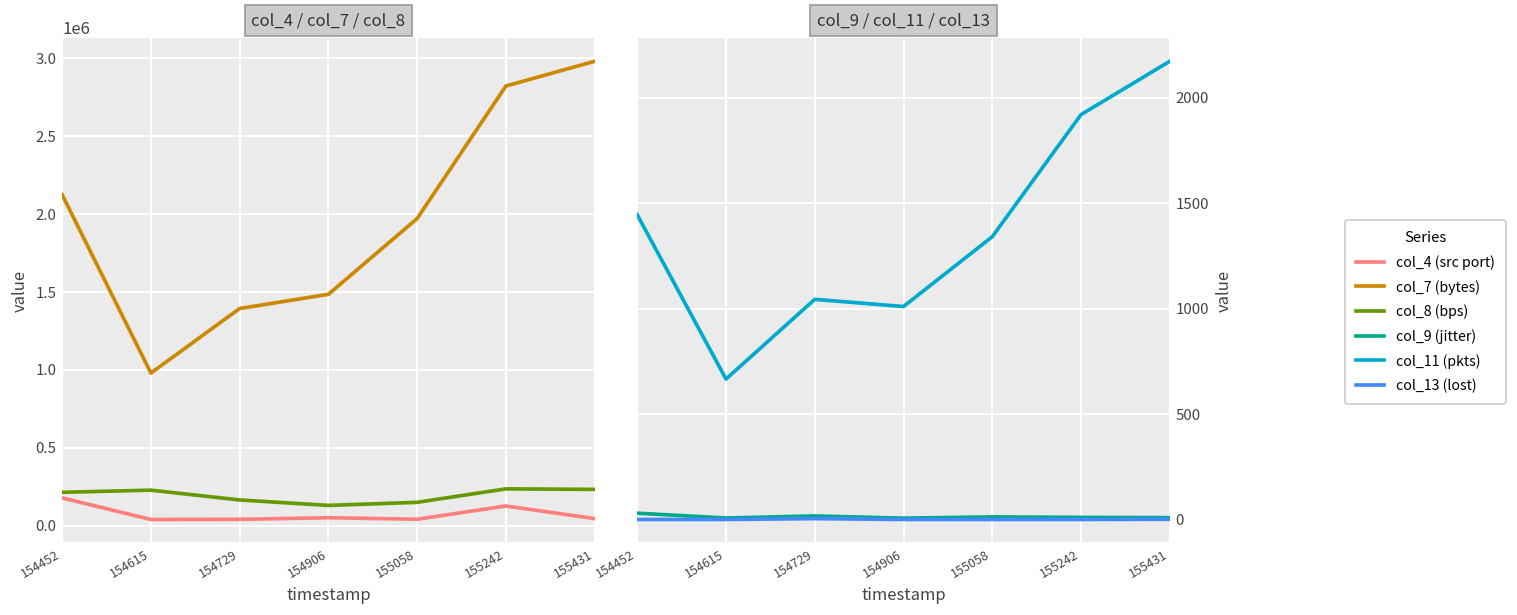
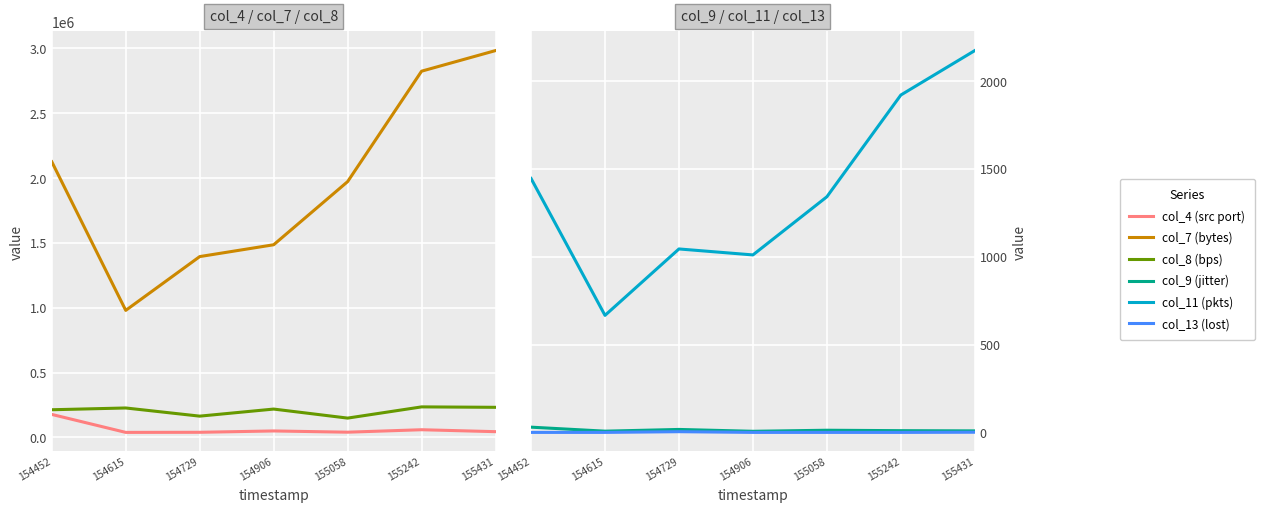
col_4 / col_7 / col_8, col_8 (bps), 154906: 130000 -> 220000
col_4 / col_7 / col_8, col_4 (src port), 155242: 130000 -> 60000
